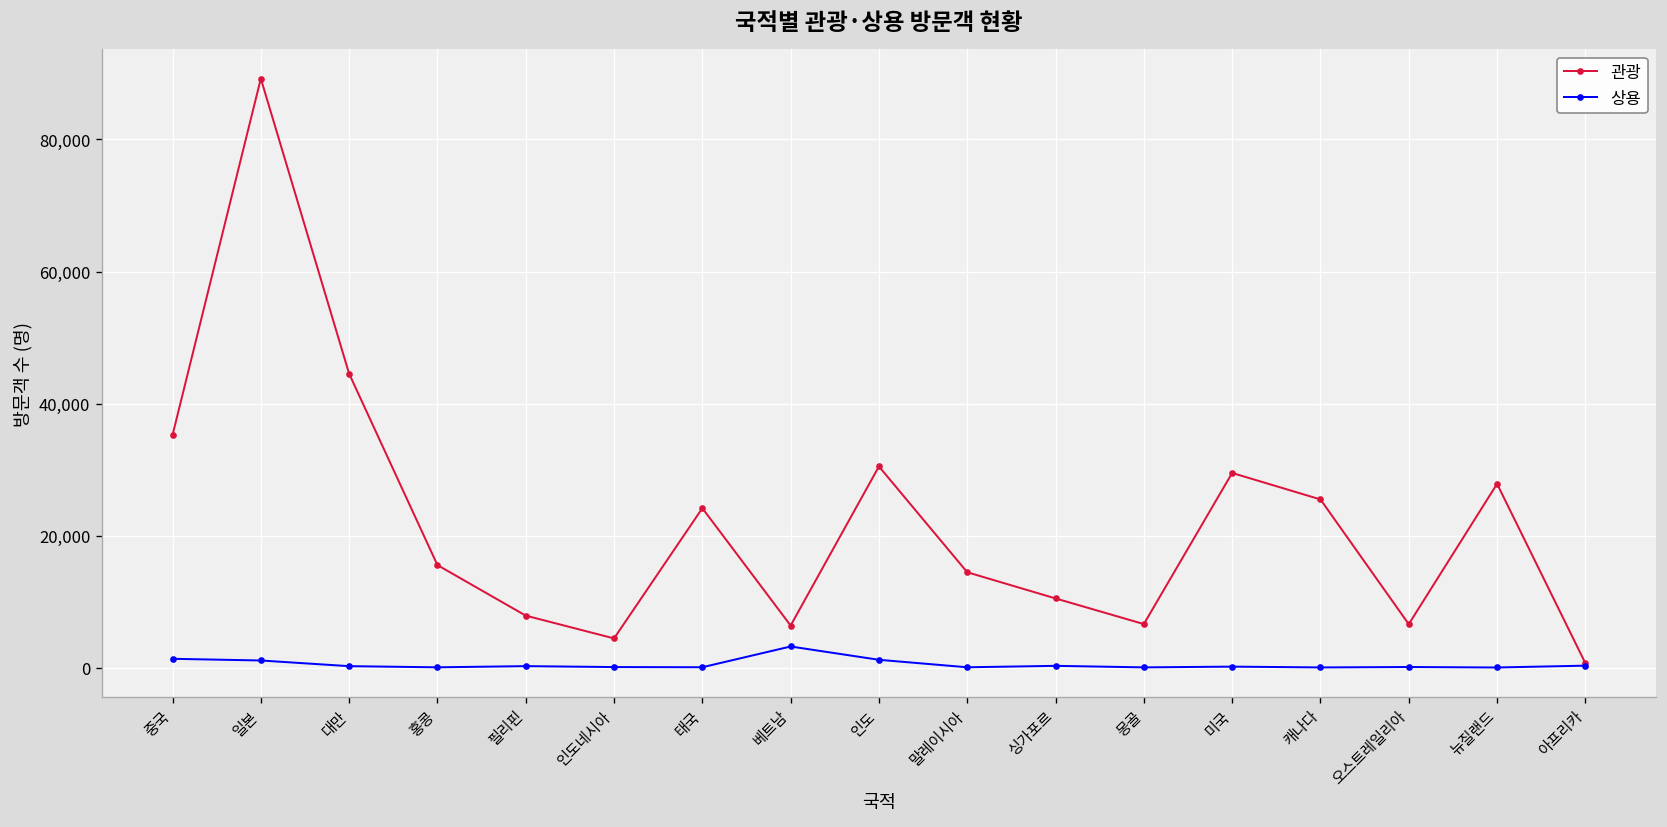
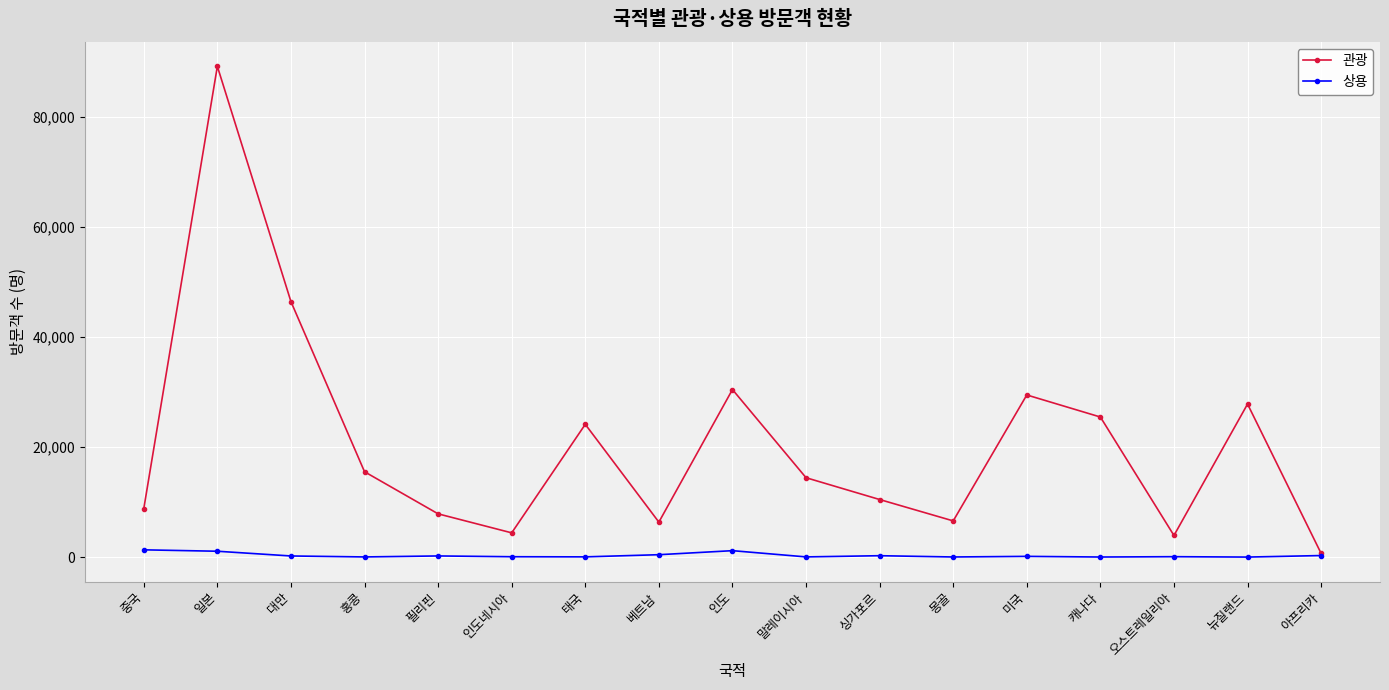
관광, 중국: 35,000 -> 9,000
관광, 대만: 45,000 -> 46,000
상용, 베트남: 3,000 -> 0
관광, 오스트레일리아: 7,000 -> 4,000
